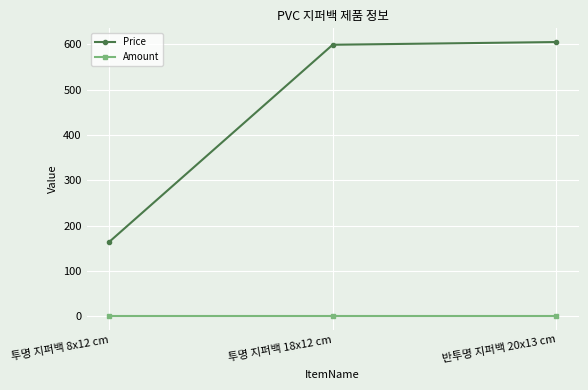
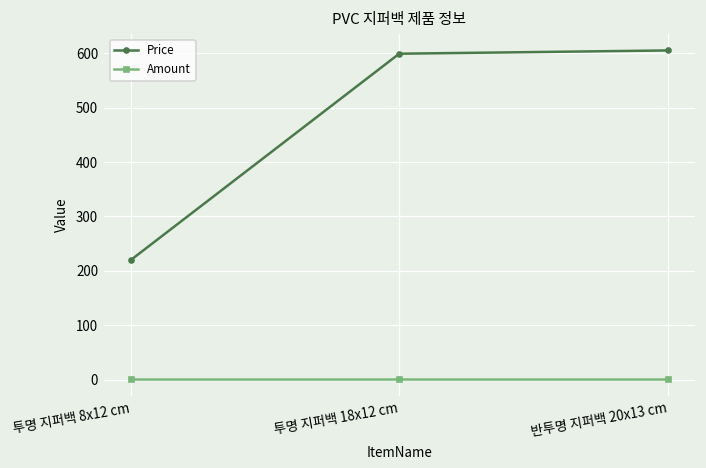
Price, 투명 지퍼백 8x12 cm: 160 -> 220
